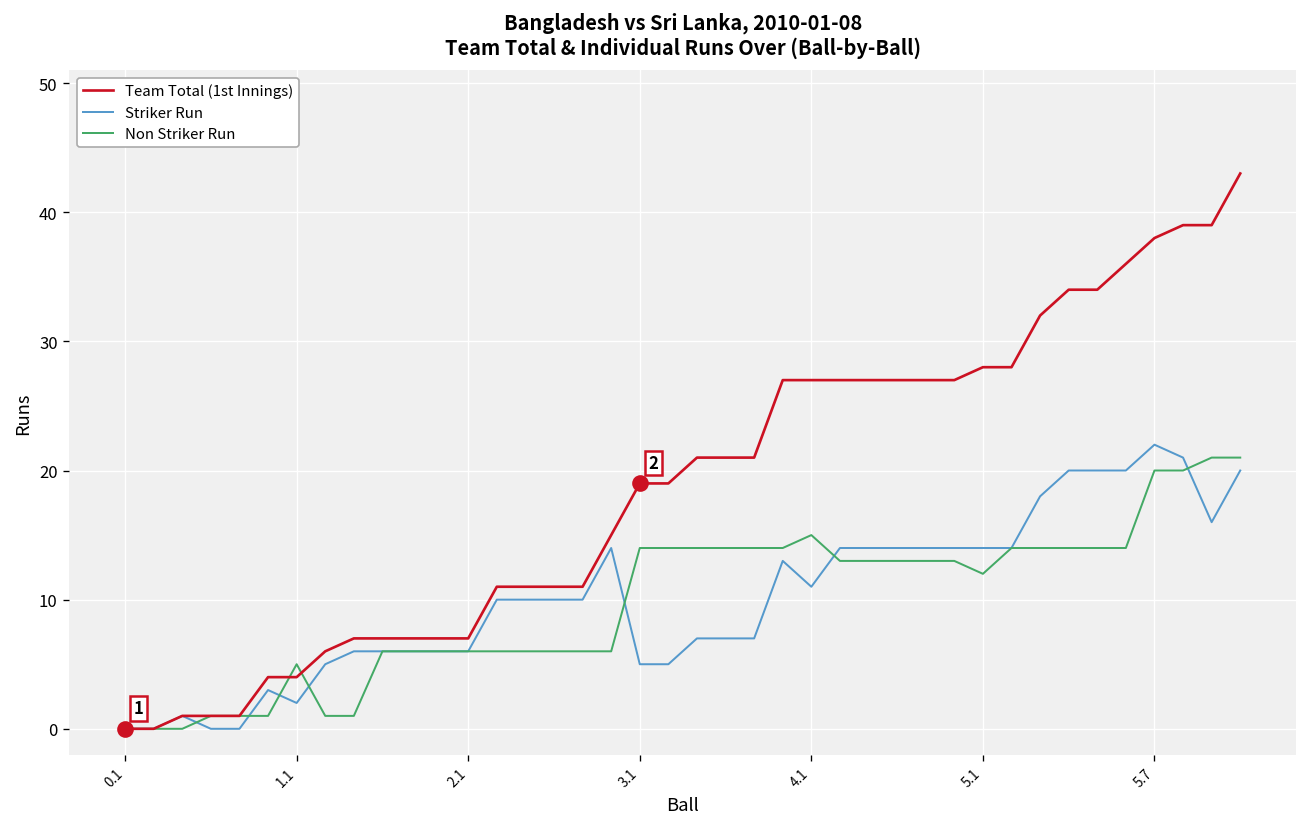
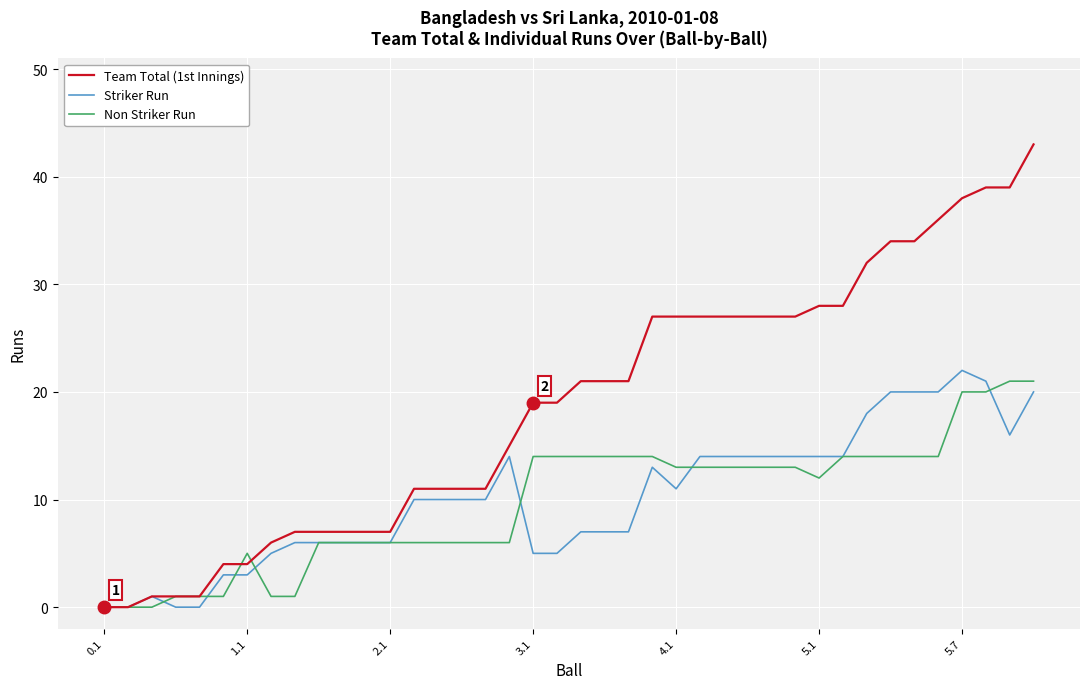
Striker Run, 1.1: 2 -> 3
Non Striker Run, 4.1: 15 -> 13
